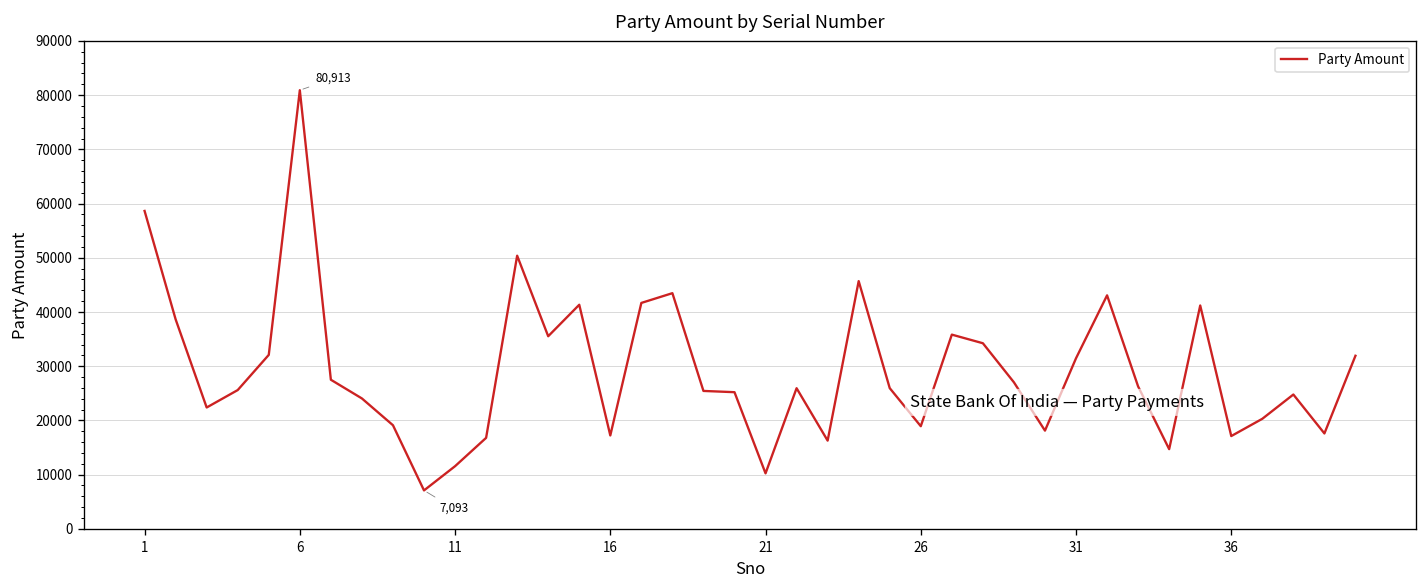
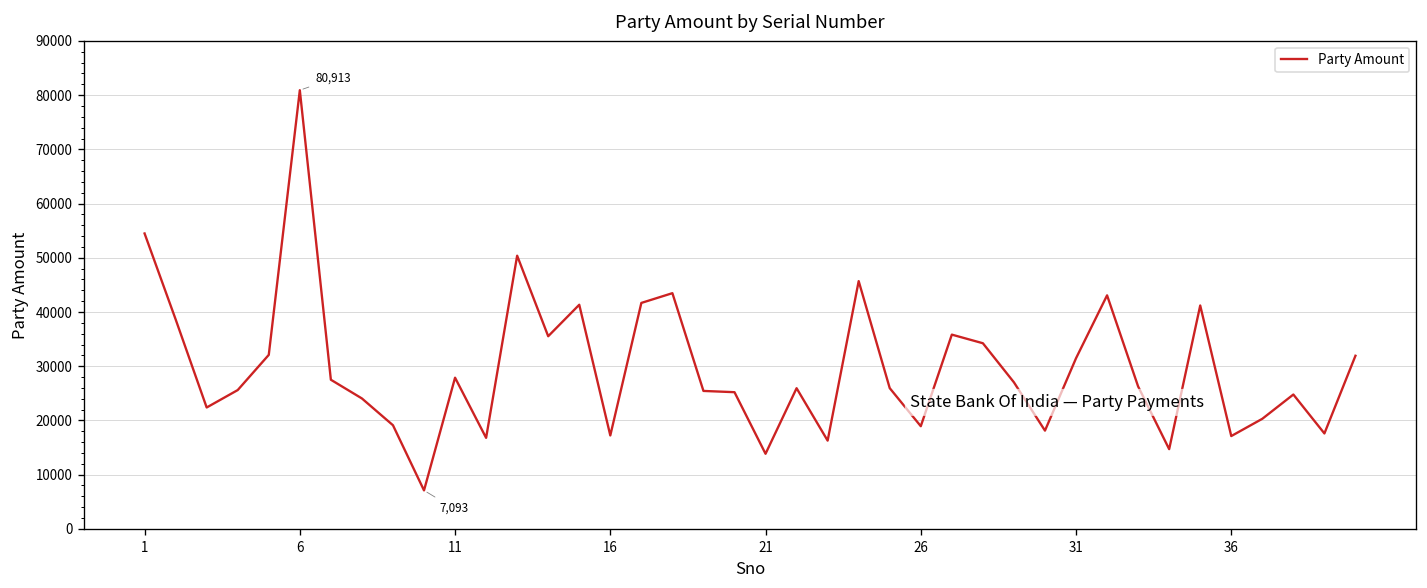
1: 59000 -> 54000
11: 12000 -> 28000
21: 10000 -> 14000
